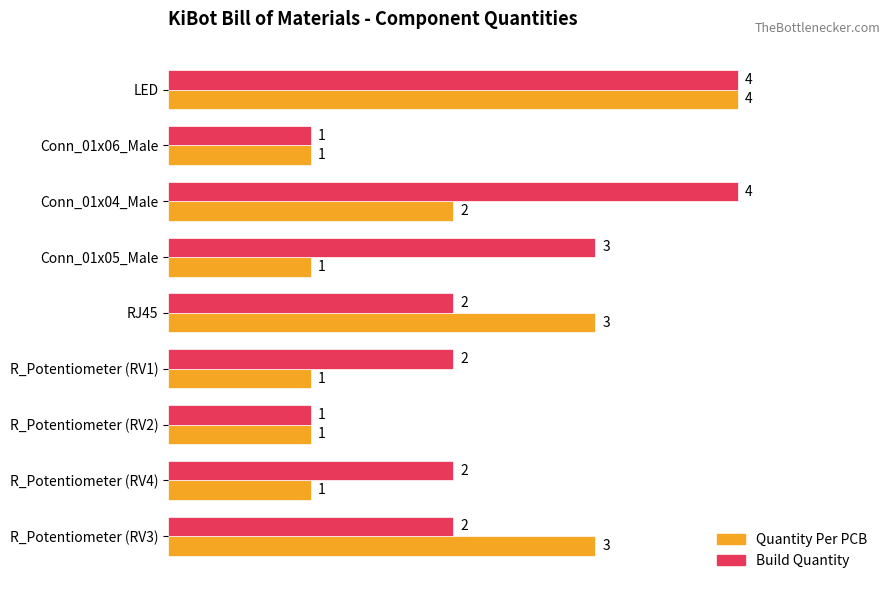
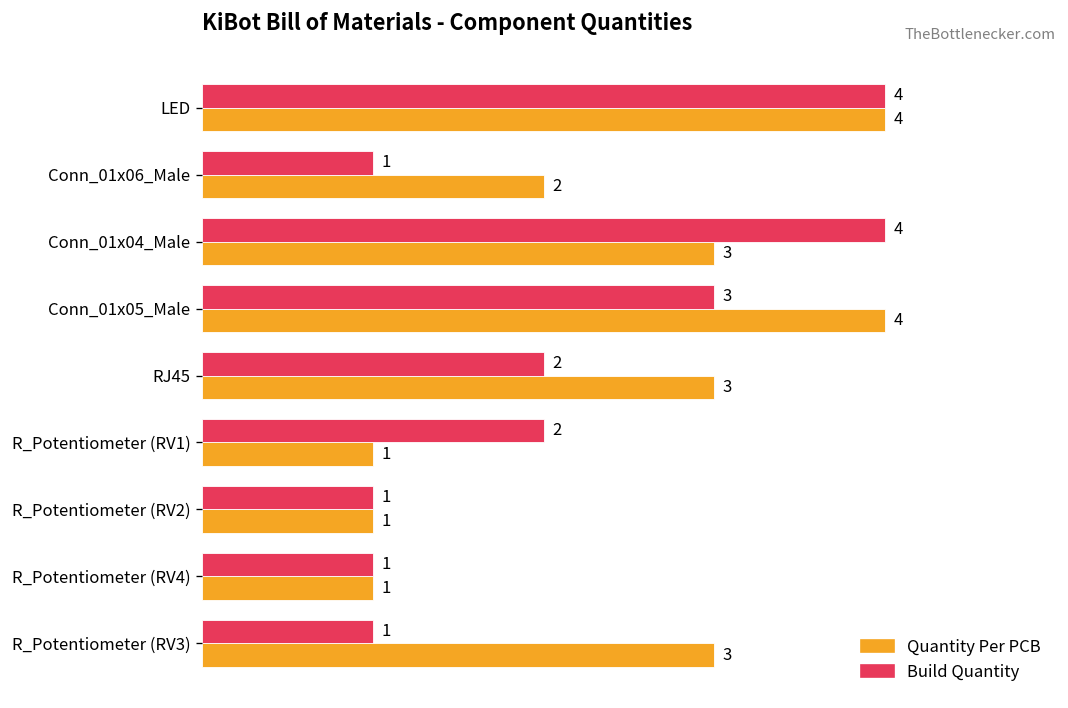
Quantity Per PCB, Conn_01x06_Male: 1 -> 2
Quantity Per PCB, Conn_01x04_Male: 2 -> 3
Quantity Per PCB, Conn_01x05_Male: 1 -> 4
Build Quantity, R_Potentiometer (RV4): 2 -> 1
Build Quantity, R_Potentiometer (RV3): 2 -> 1
